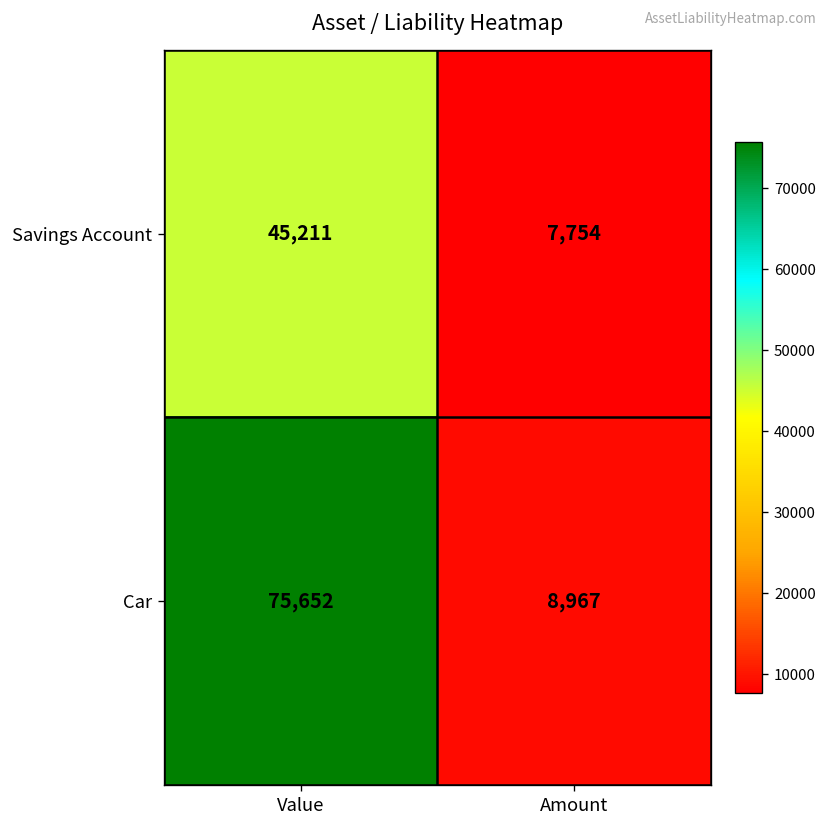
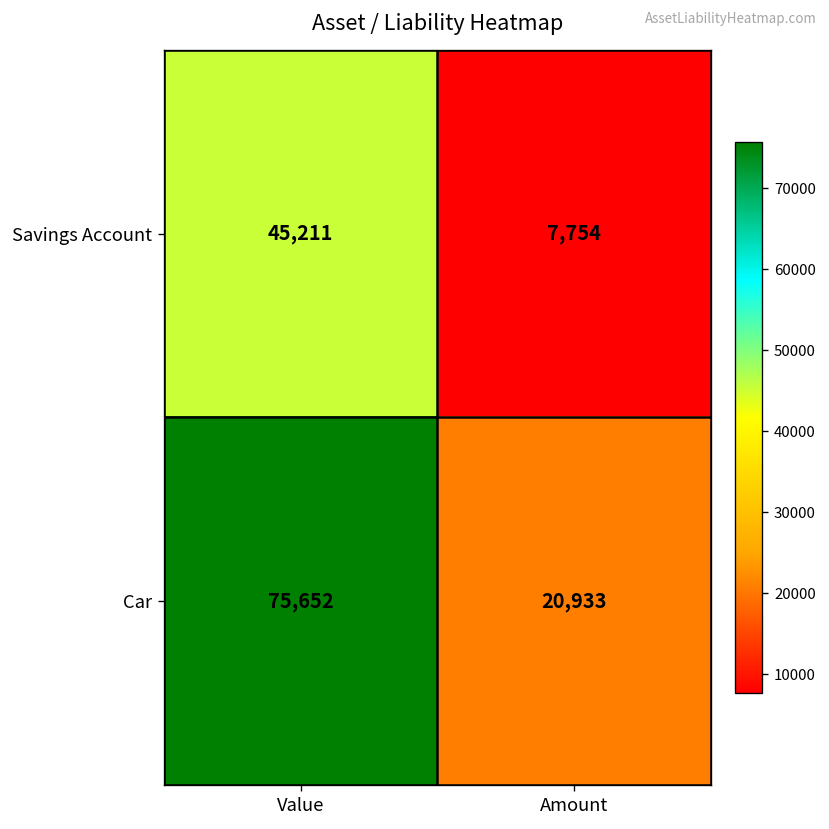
Car, Amount: 8,967 -> 20,933
